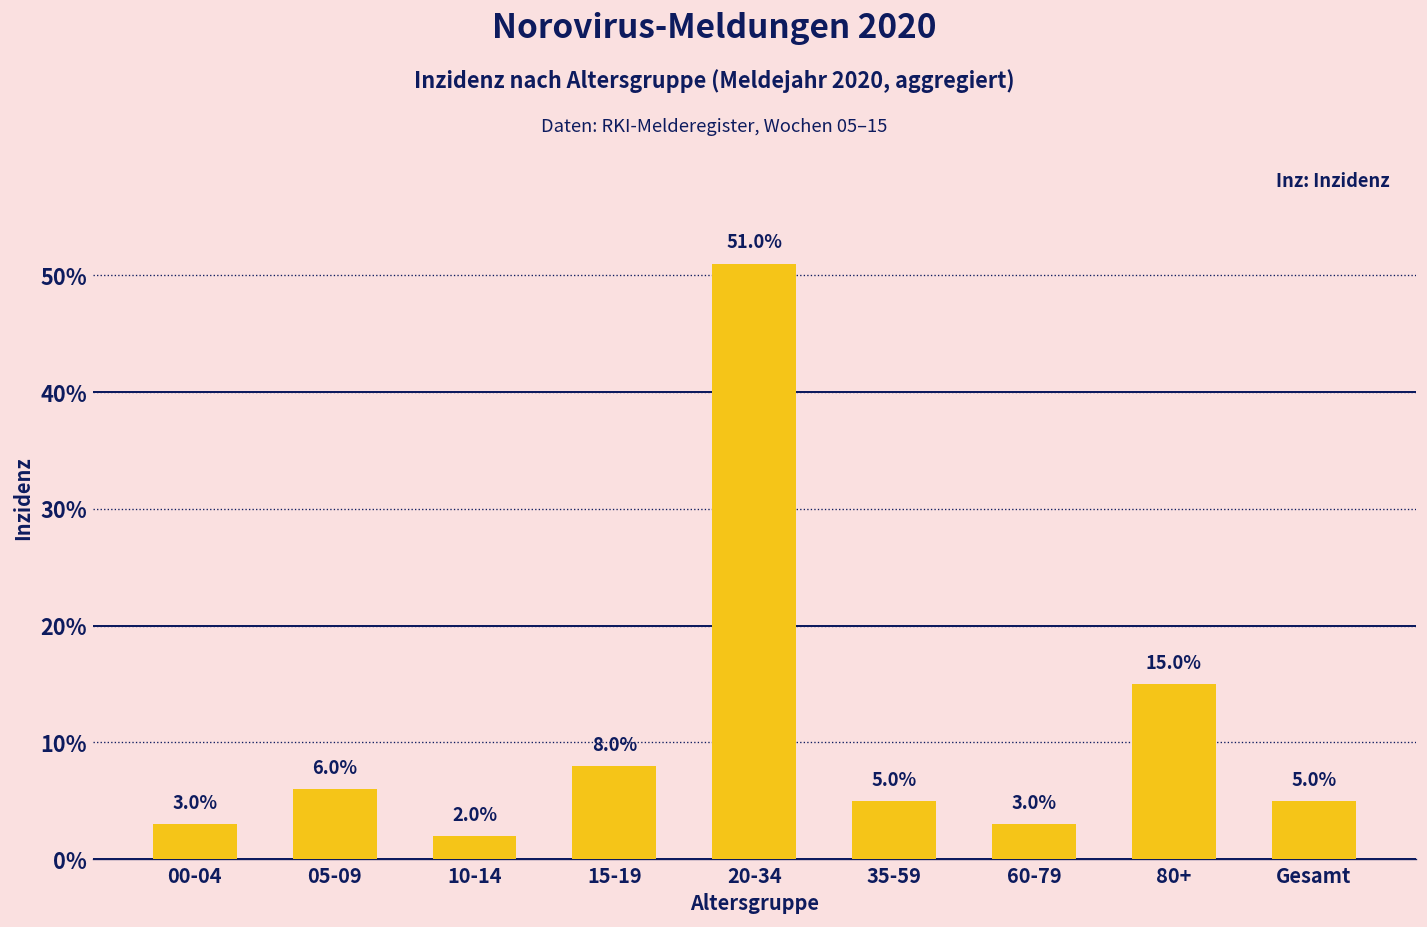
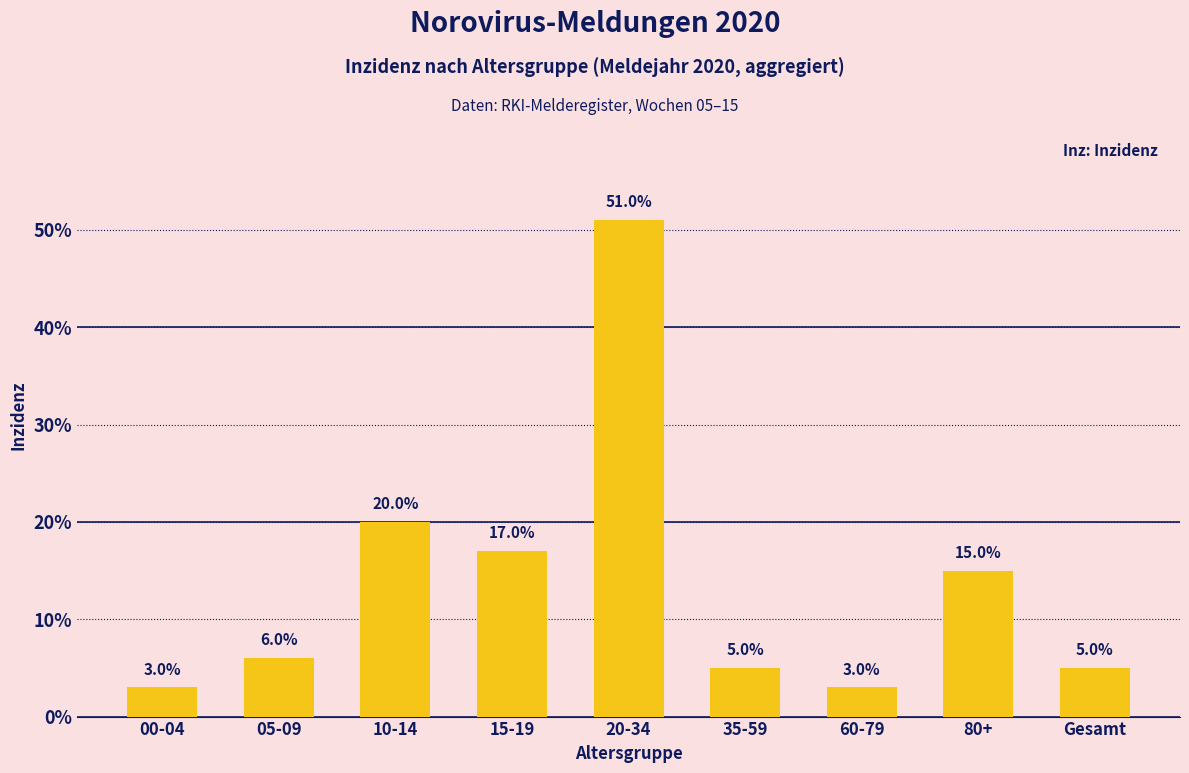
10-14: 2.0% -> 20.0%
15-19: 8.0% -> 17.0%
